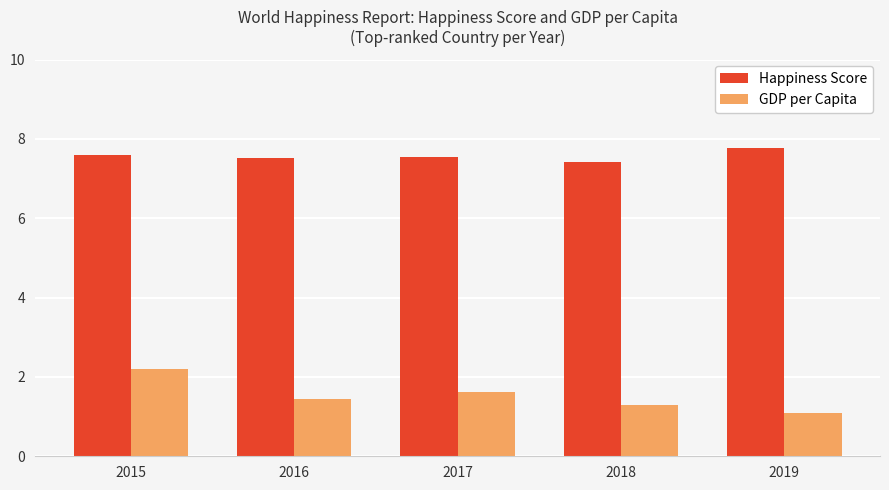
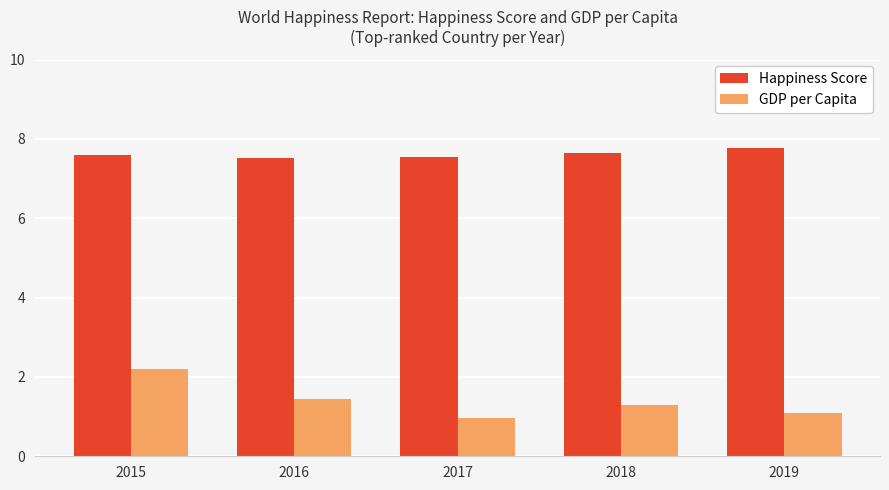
GDP per Capita, 2017: 1.6 -> 1.0
Happiness Score, 2018: 7.4 -> 7.6
